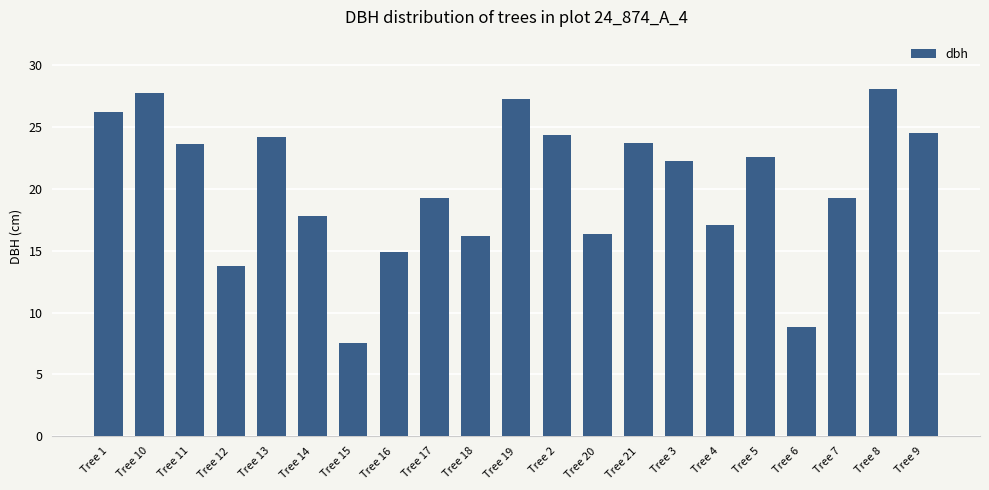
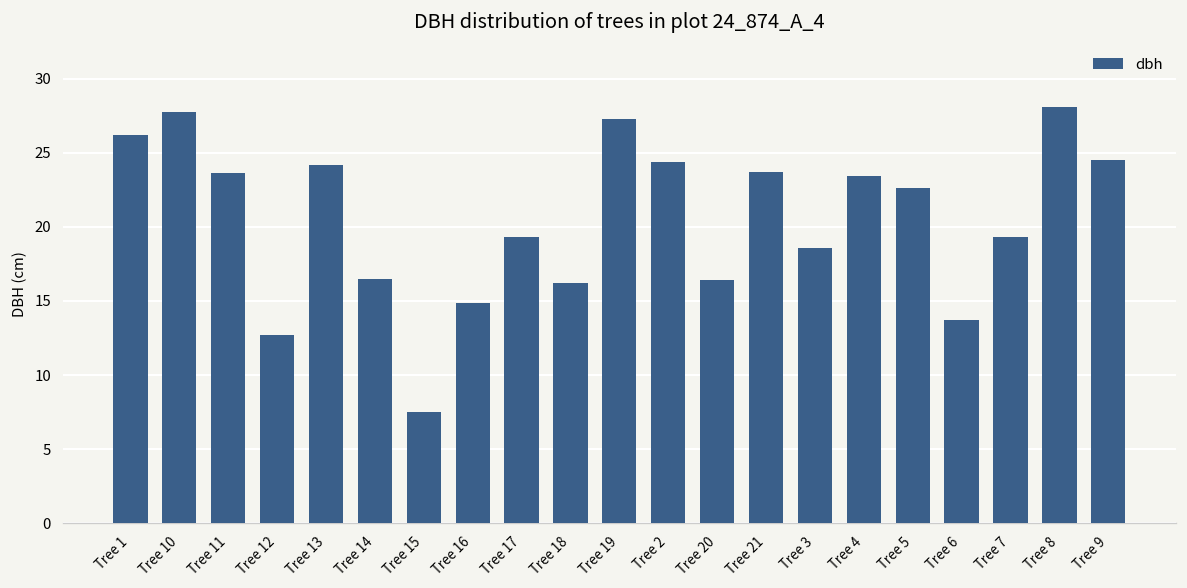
Tree 12: 13.8 -> 12.7
Tree 14: 17.8 -> 16.5
Tree 3: 22.3 -> 18.6
Tree 4: 17.1 -> 23.5
Tree 6: 8.8 -> 13.7
